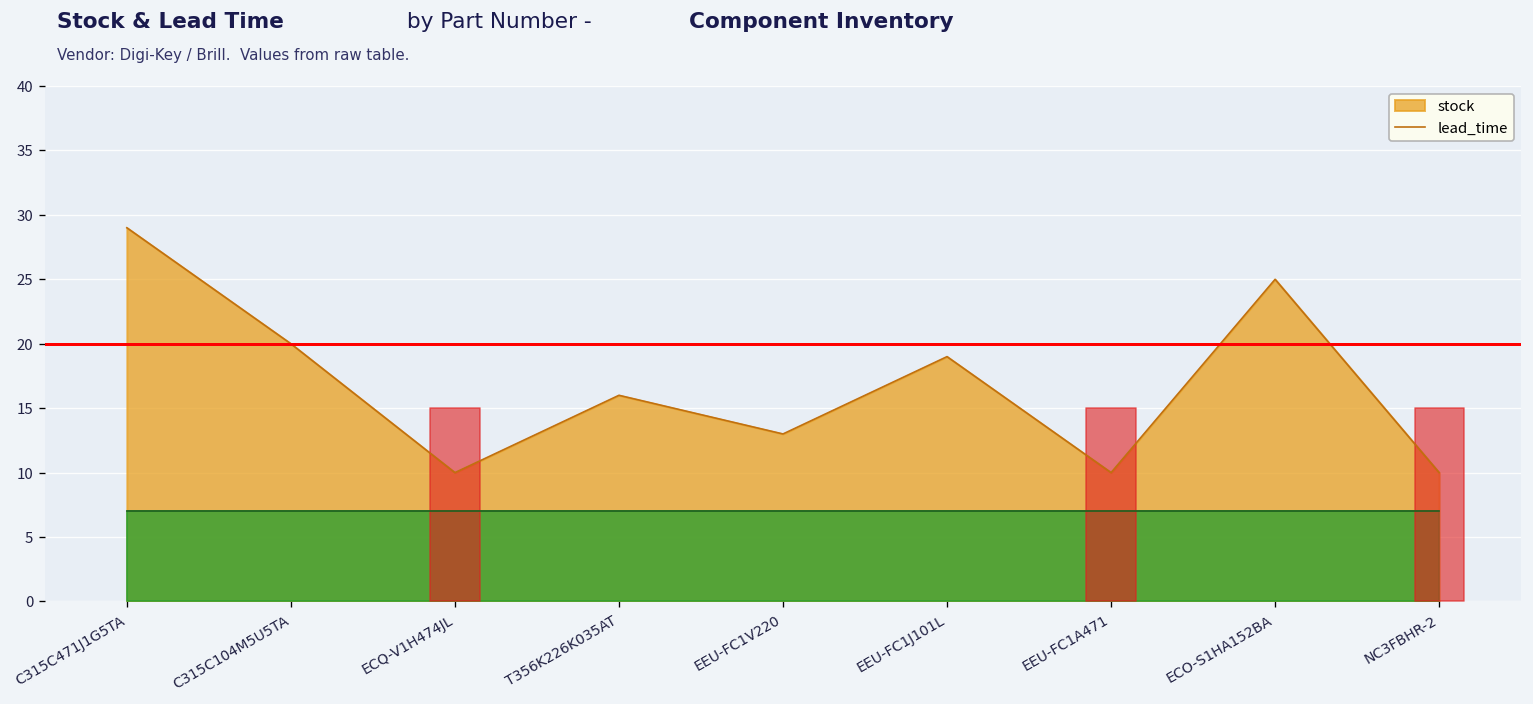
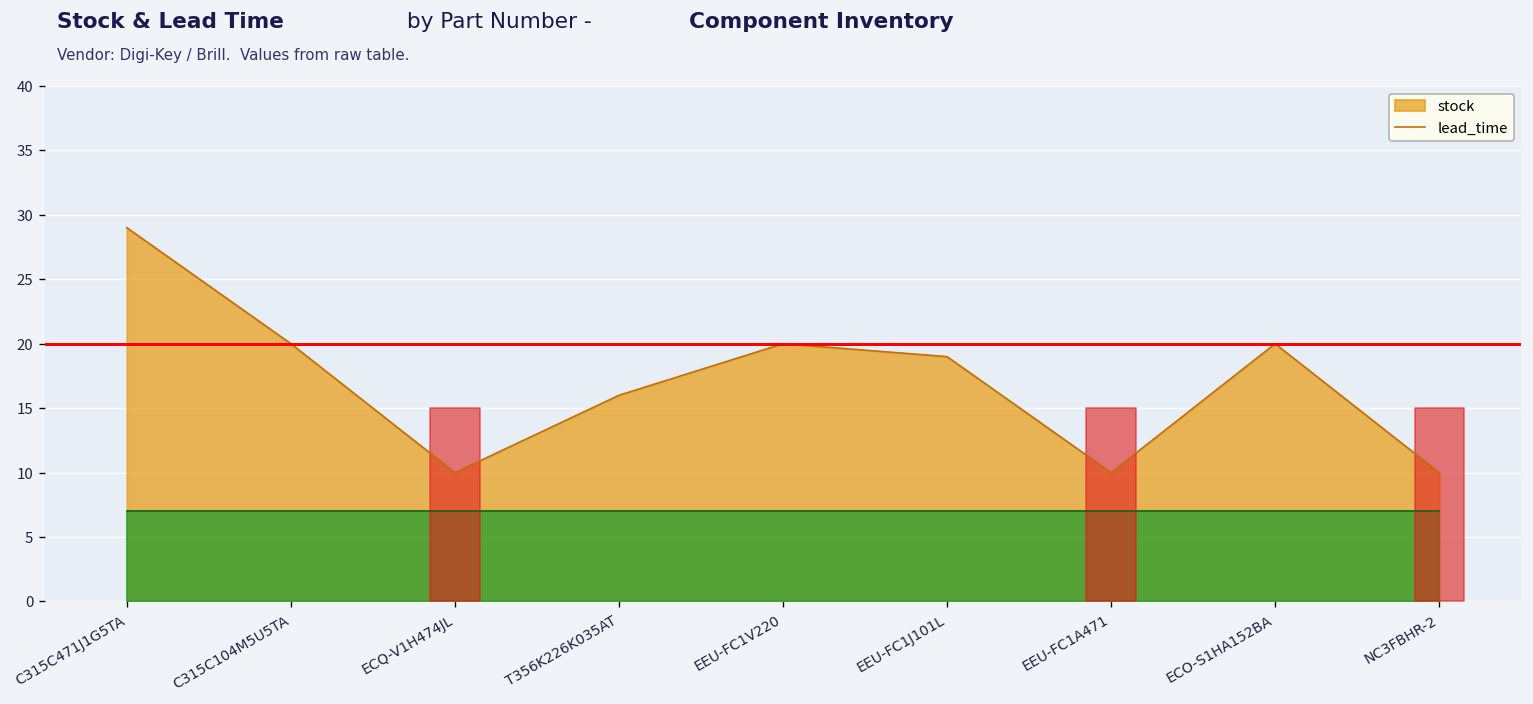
stock, EEU-FC1V220: 13 -> 20
stock, ECO-S1HA152BA: 25 -> 20
